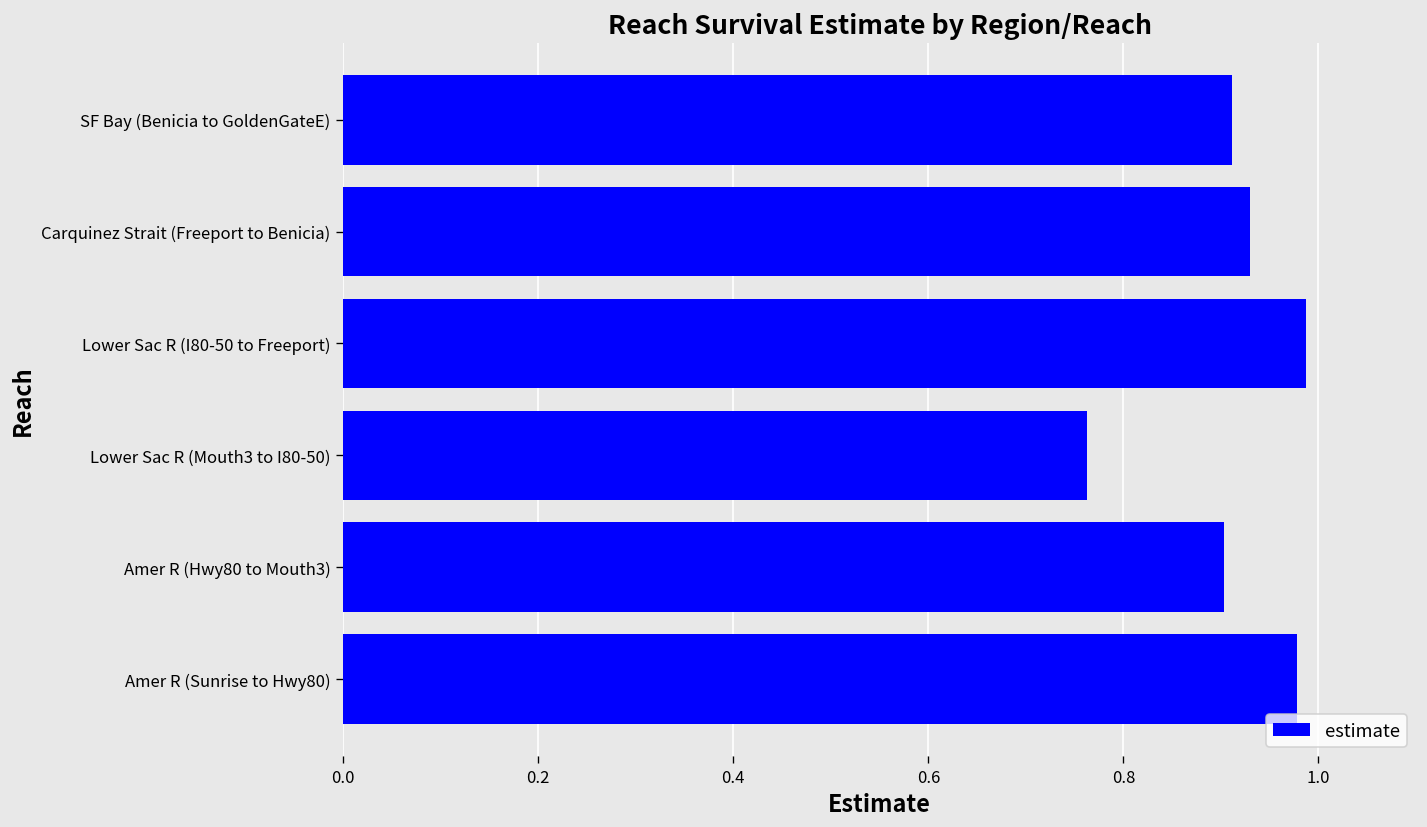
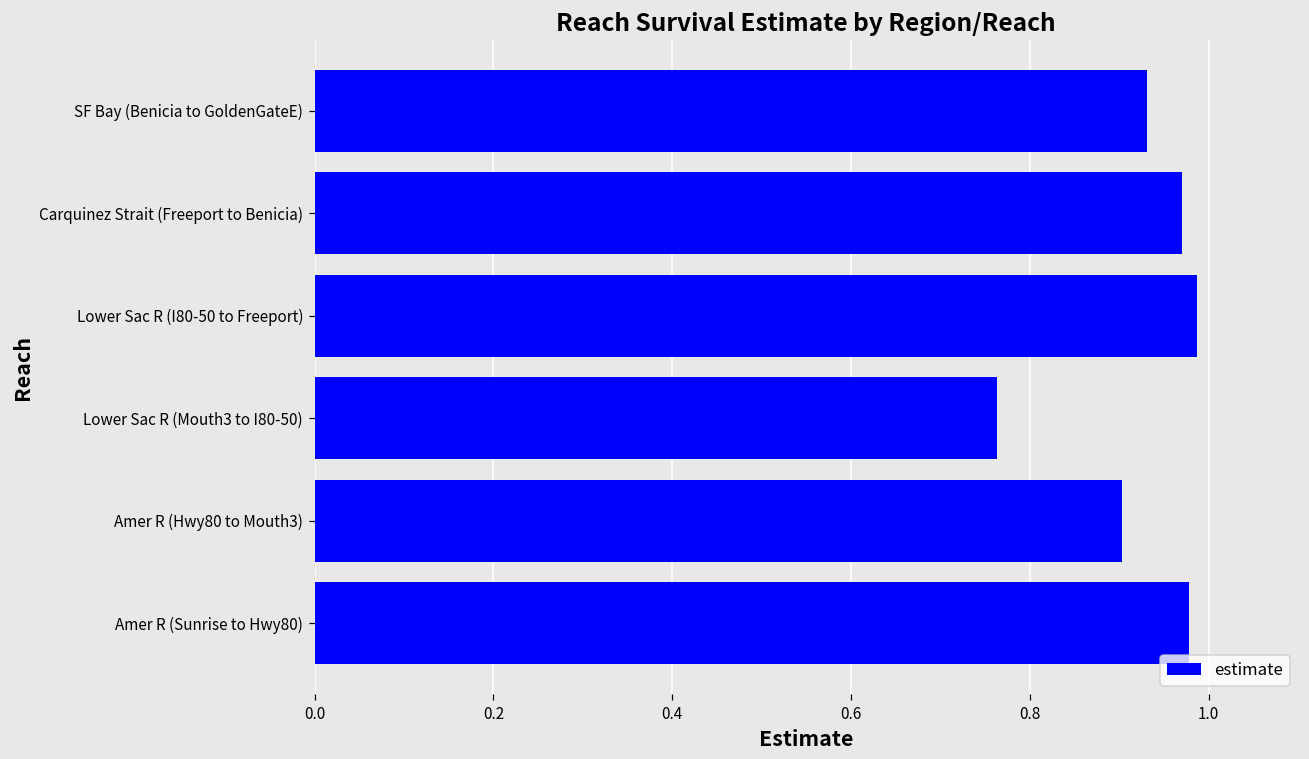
SF Bay (Benicia to GoldenGateE): 0.91 -> 0.93
Carquinez Strait (Freeport to Benicia): 0.93 -> 0.97
